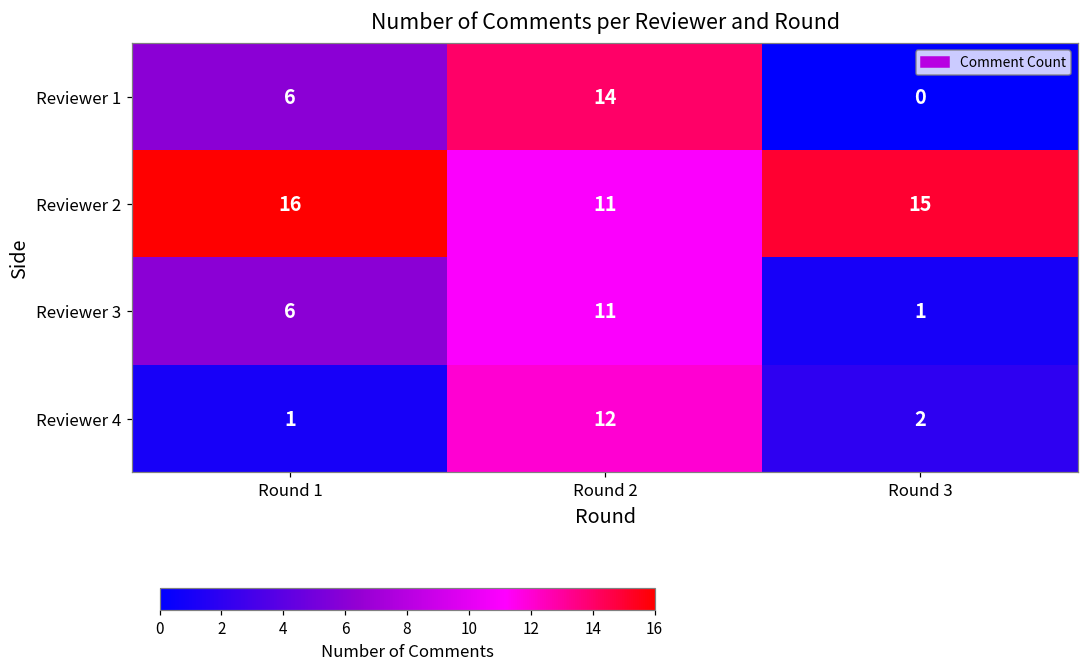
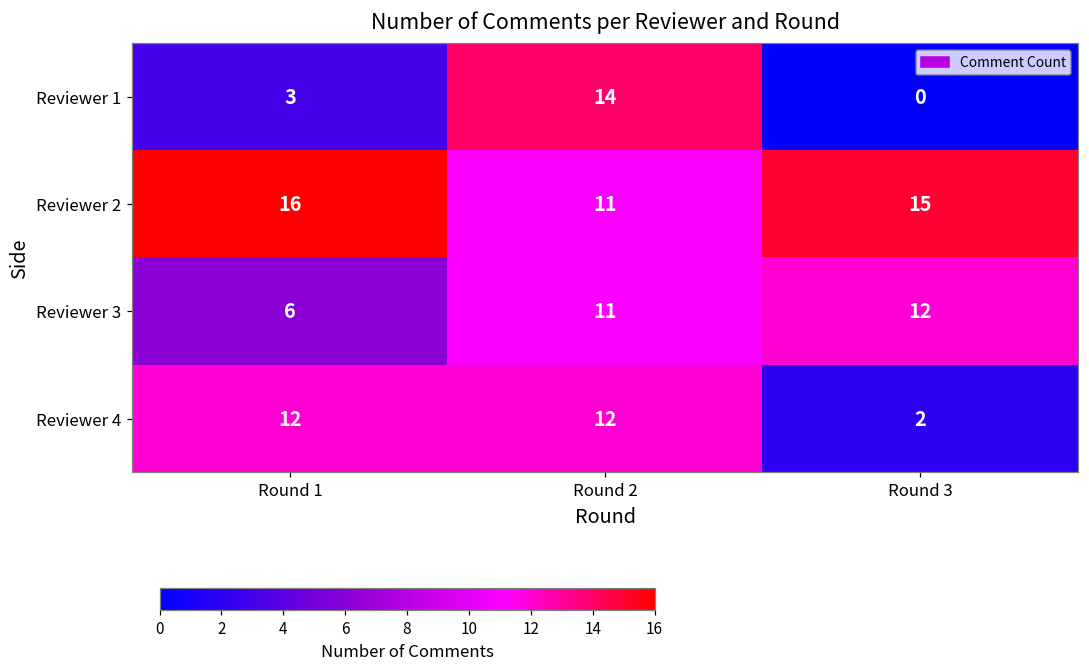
Reviewer 1, Round 1: 6 -> 3
Reviewer 3, Round 3: 1 -> 12
Reviewer 4, Round 1: 1 -> 12
